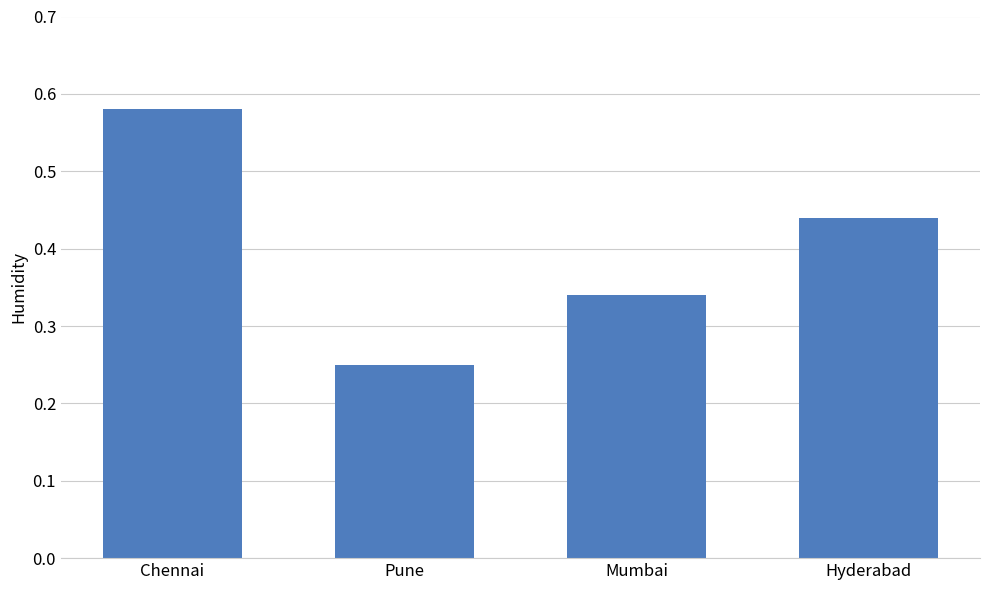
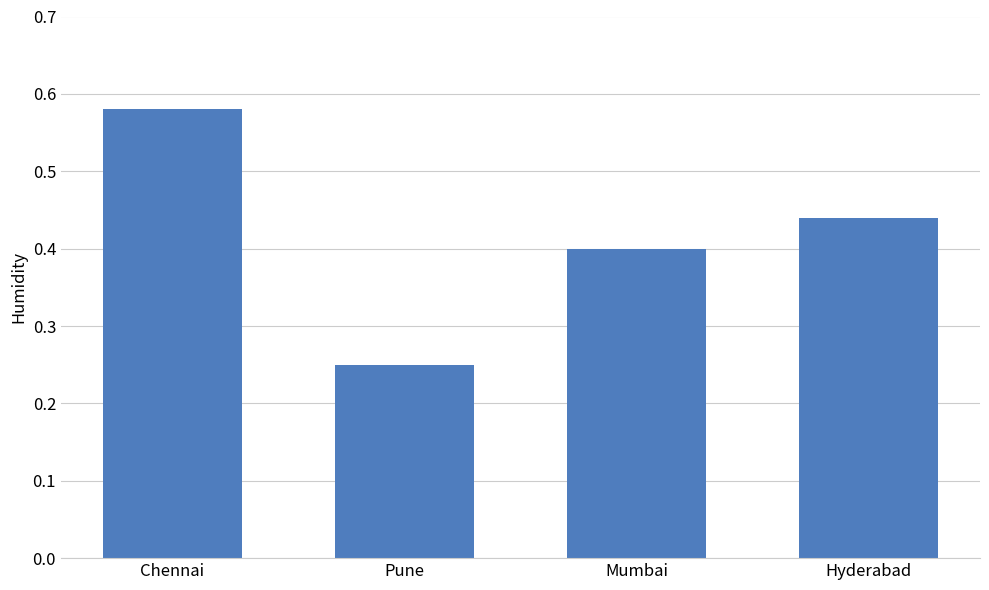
Mumbai: 0.34 -> 0.40
